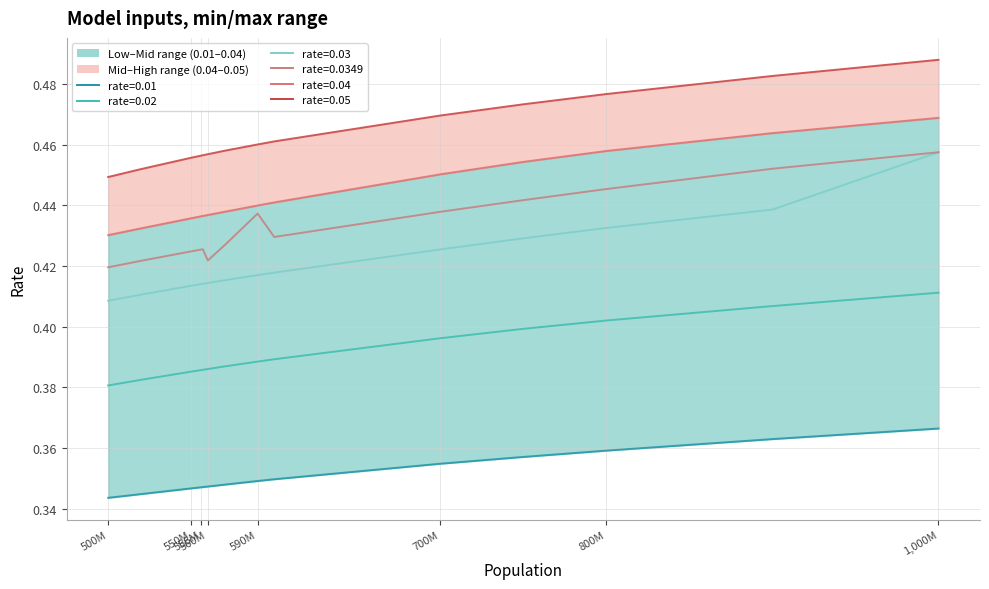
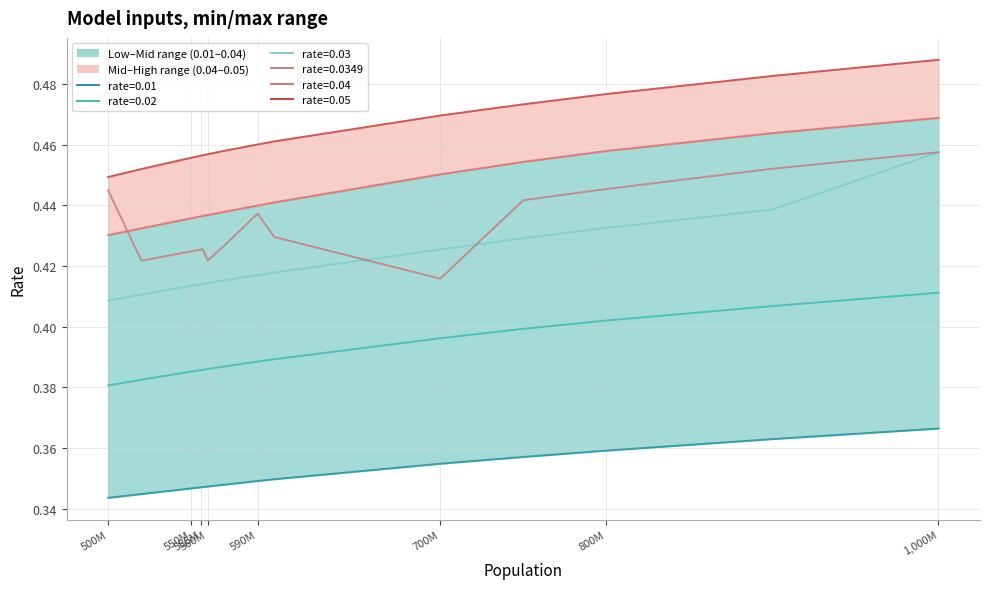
rate=0.0349, 500M: 0.420 -> 0.445
rate=0.0349, 700M: 0.438 -> 0.416
